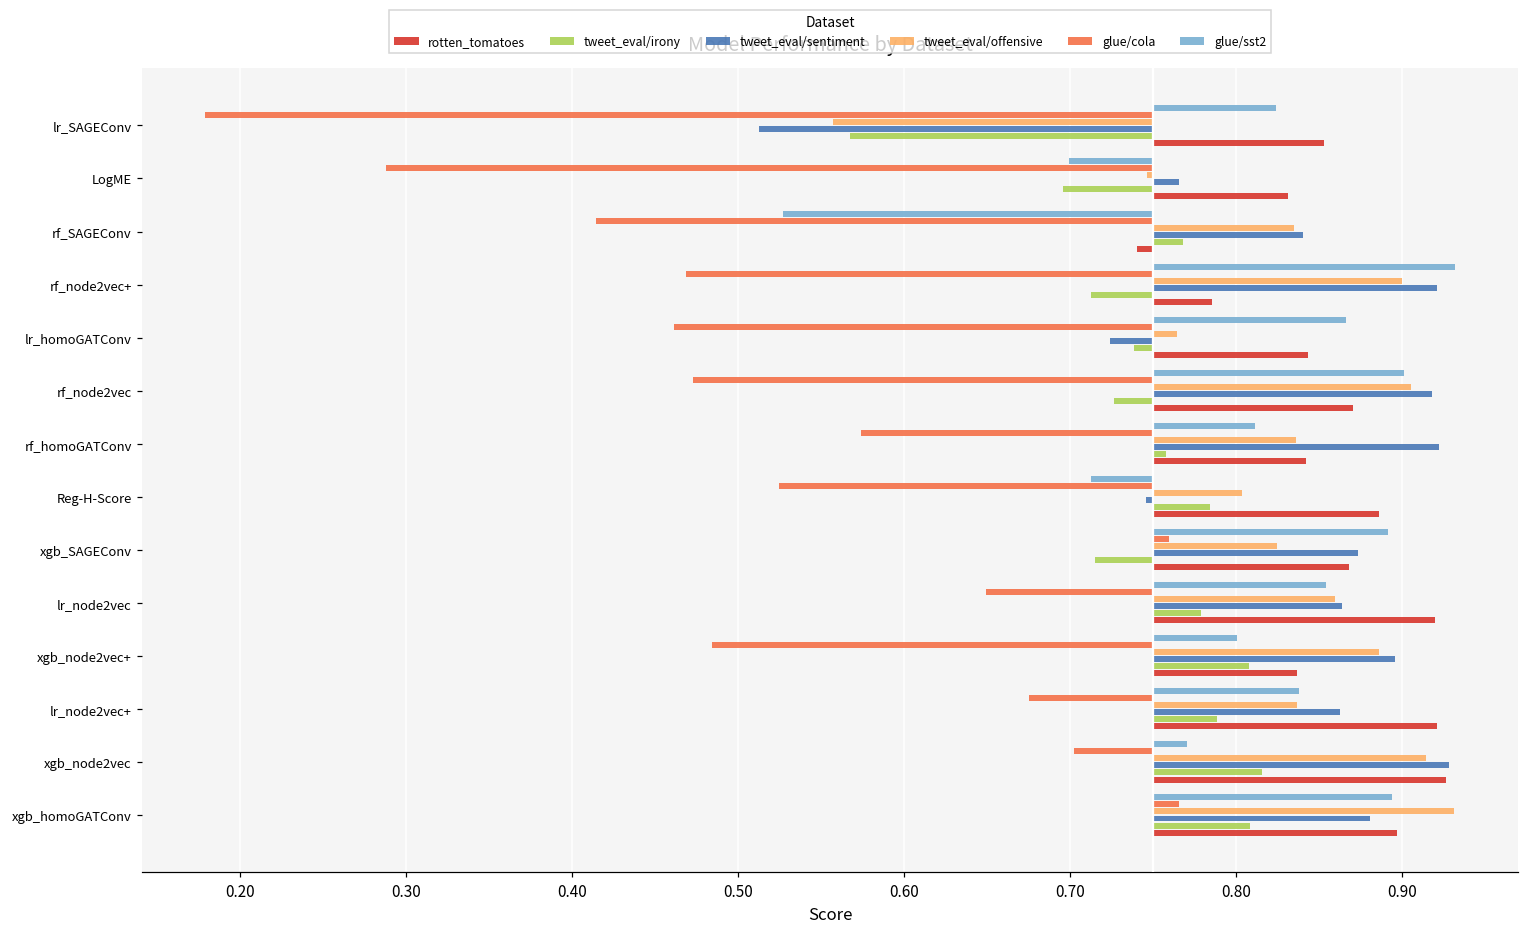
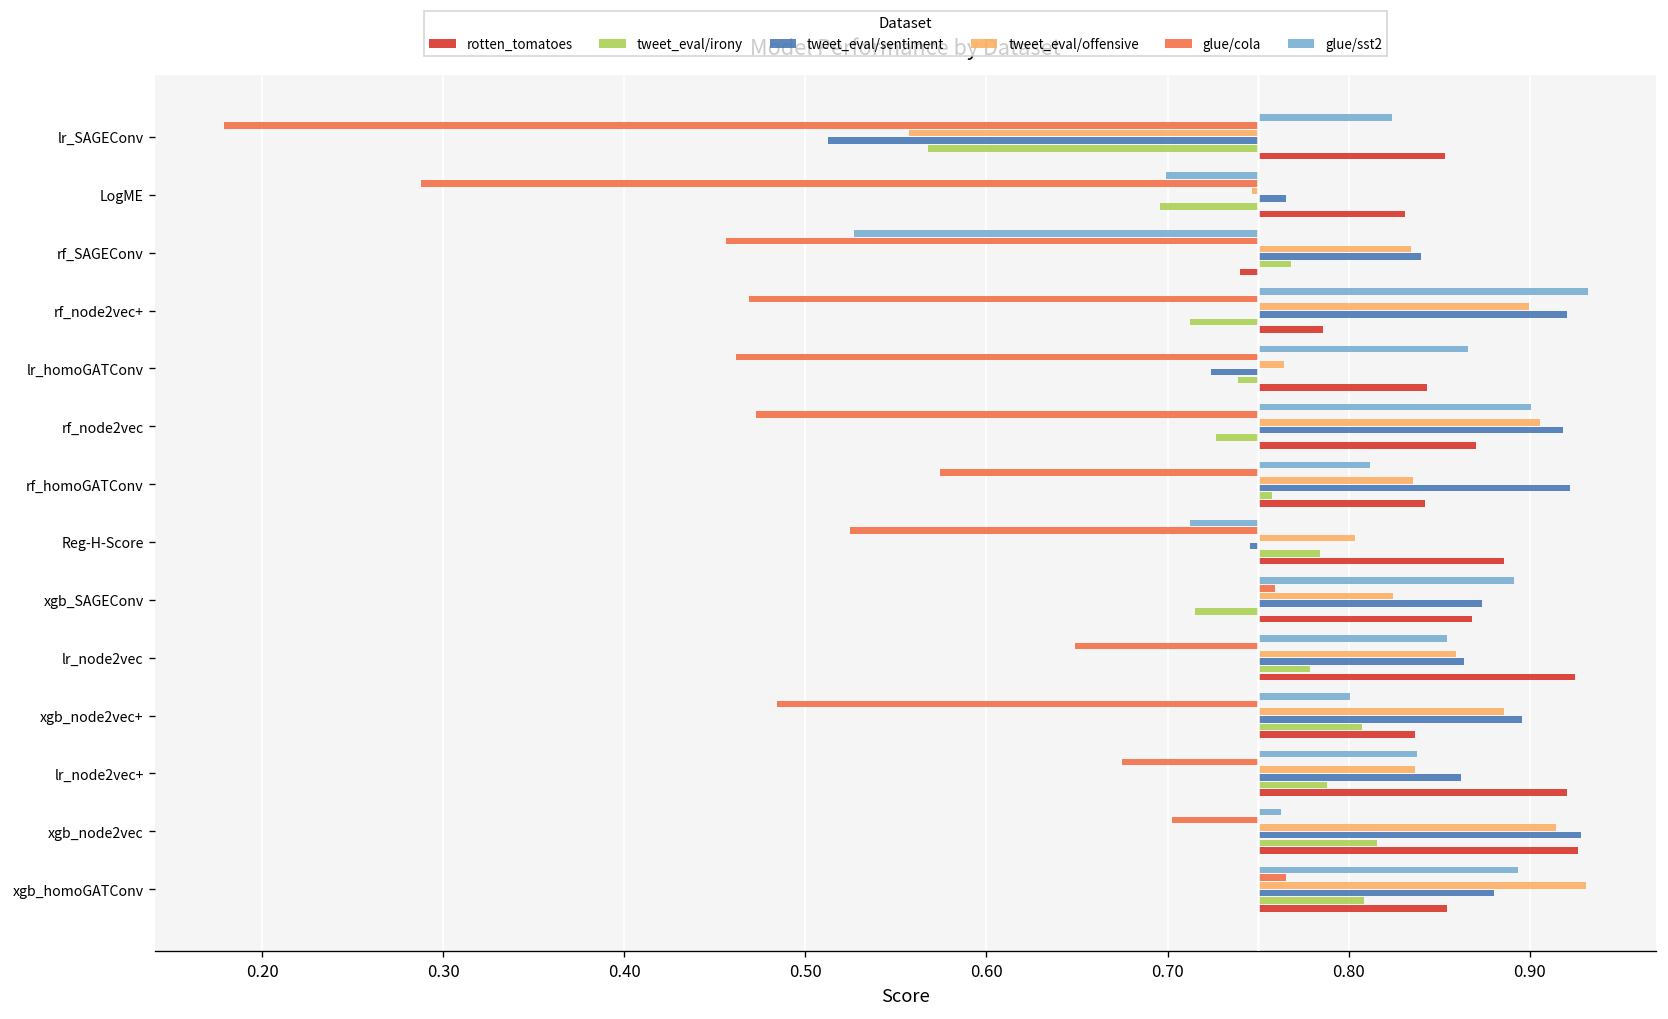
glue/cola, rf_SAGEConv: 0.414 -> 0.456
rotten_tomatoes, lr_node2vec: 0.920 -> 0.925
glue/sst2, xgb_node2vec: 0.770 -> 0.763
rotten_tomatoes, xgb_homoGATConv: 0.897 -> 0.854
